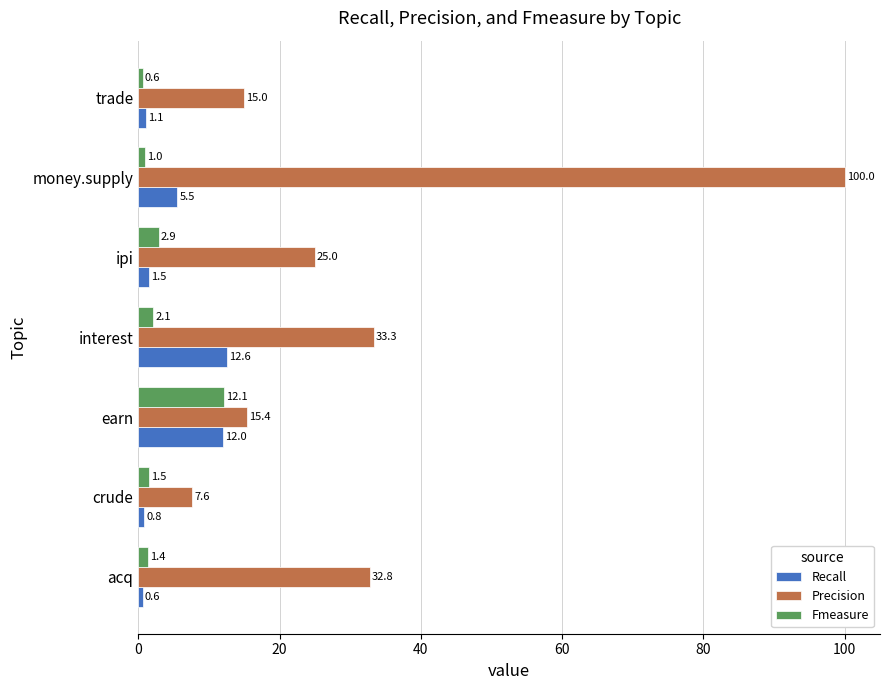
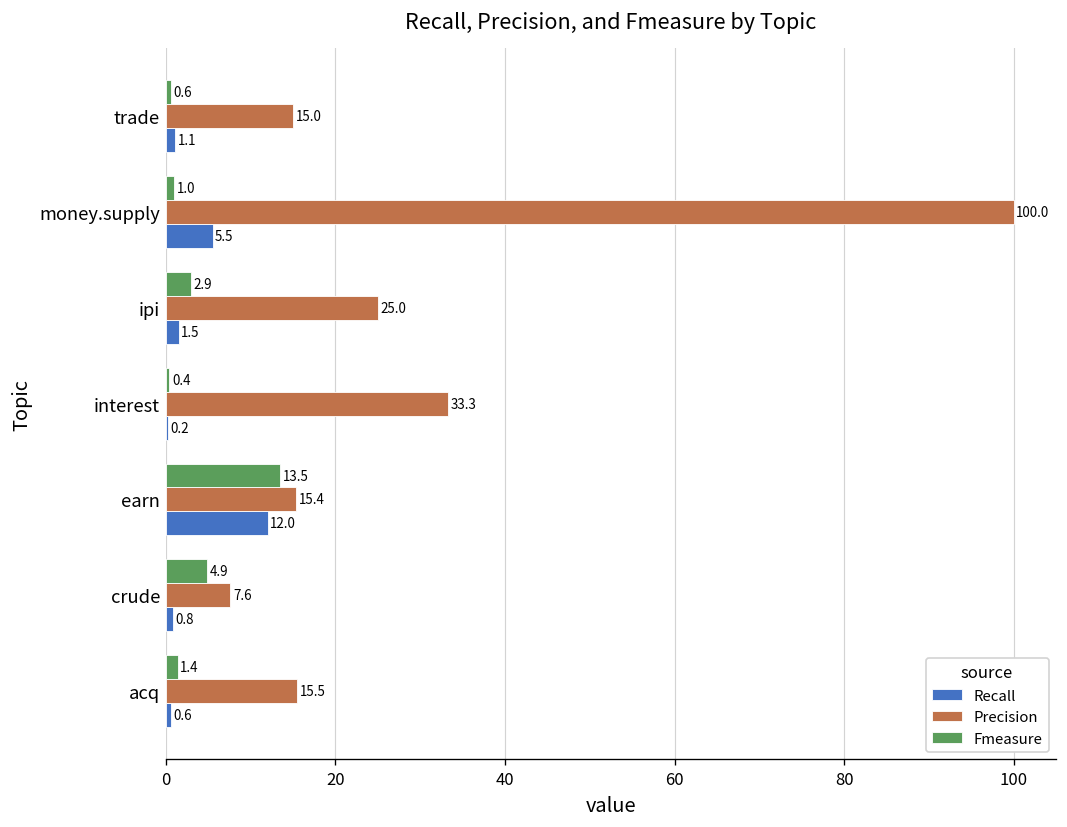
Fmeasure, interest: 2.1 -> 0.4
Recall, interest: 12.6 -> 0.2
Fmeasure, earn: 12.1 -> 13.5
Fmeasure, crude: 1.5 -> 4.9
Precision, acq: 32.8 -> 15.5
